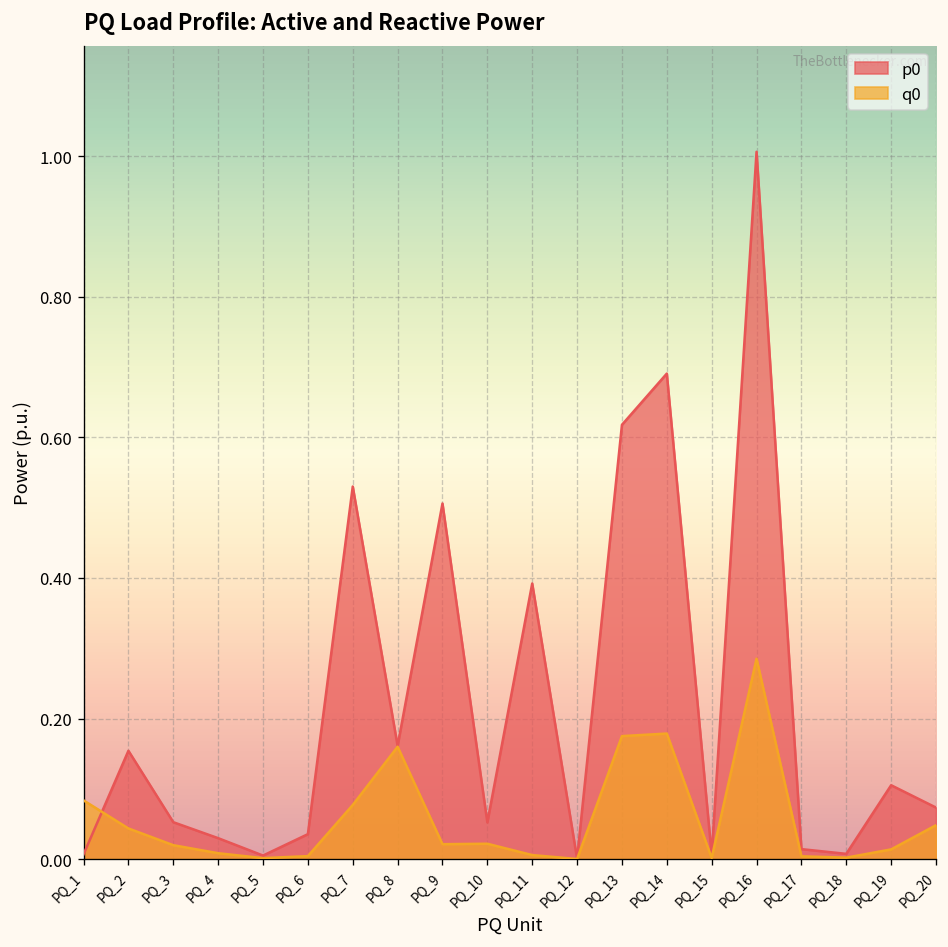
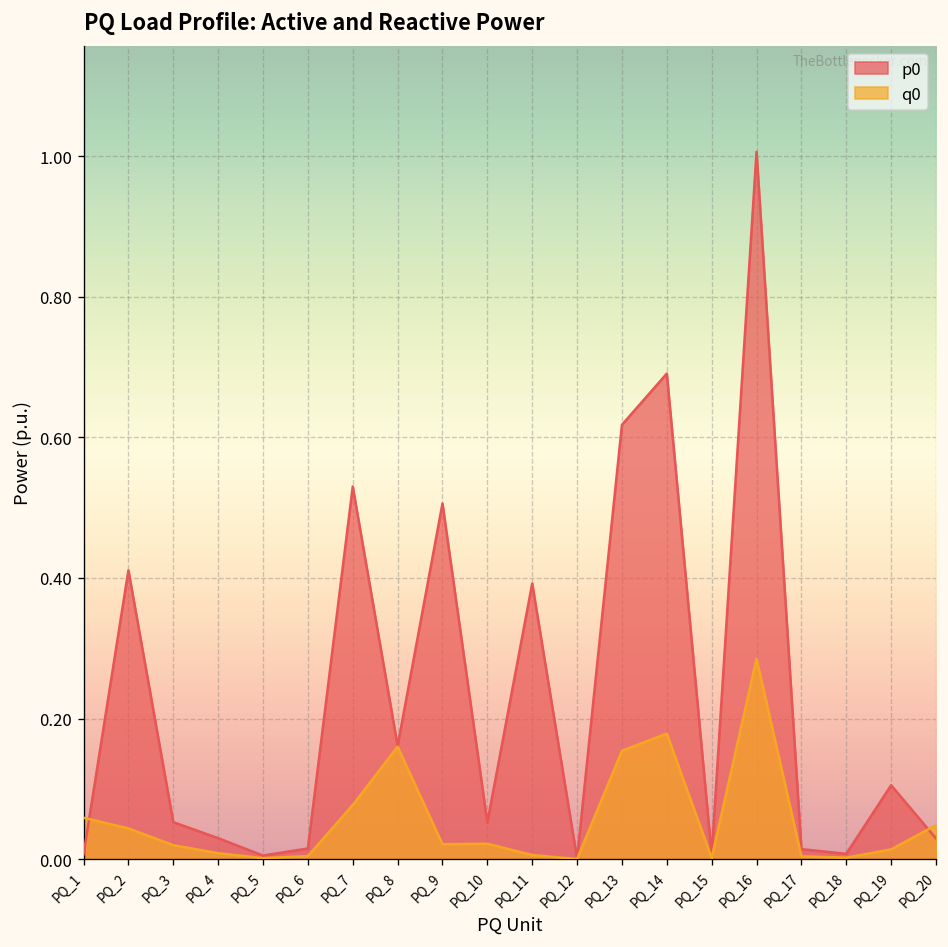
q0, PQ_1: 0.08 -> 0.06
p0, PQ_2: 0.15 -> 0.41
p0, PQ_6: 0.04 -> 0.02
q0, PQ_13: 0.18 -> 0.15
p0, PQ_20: 0.07 -> 0.03
